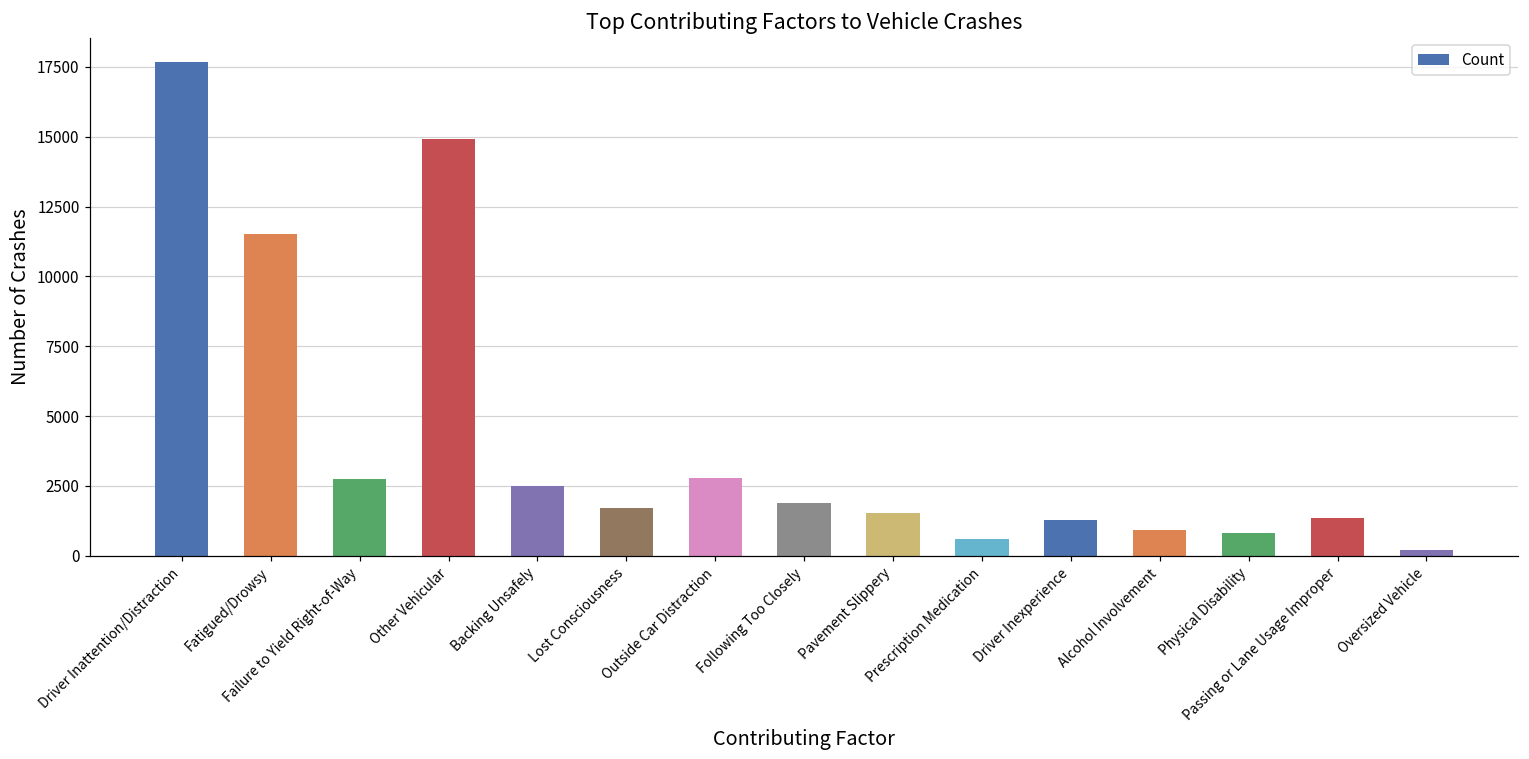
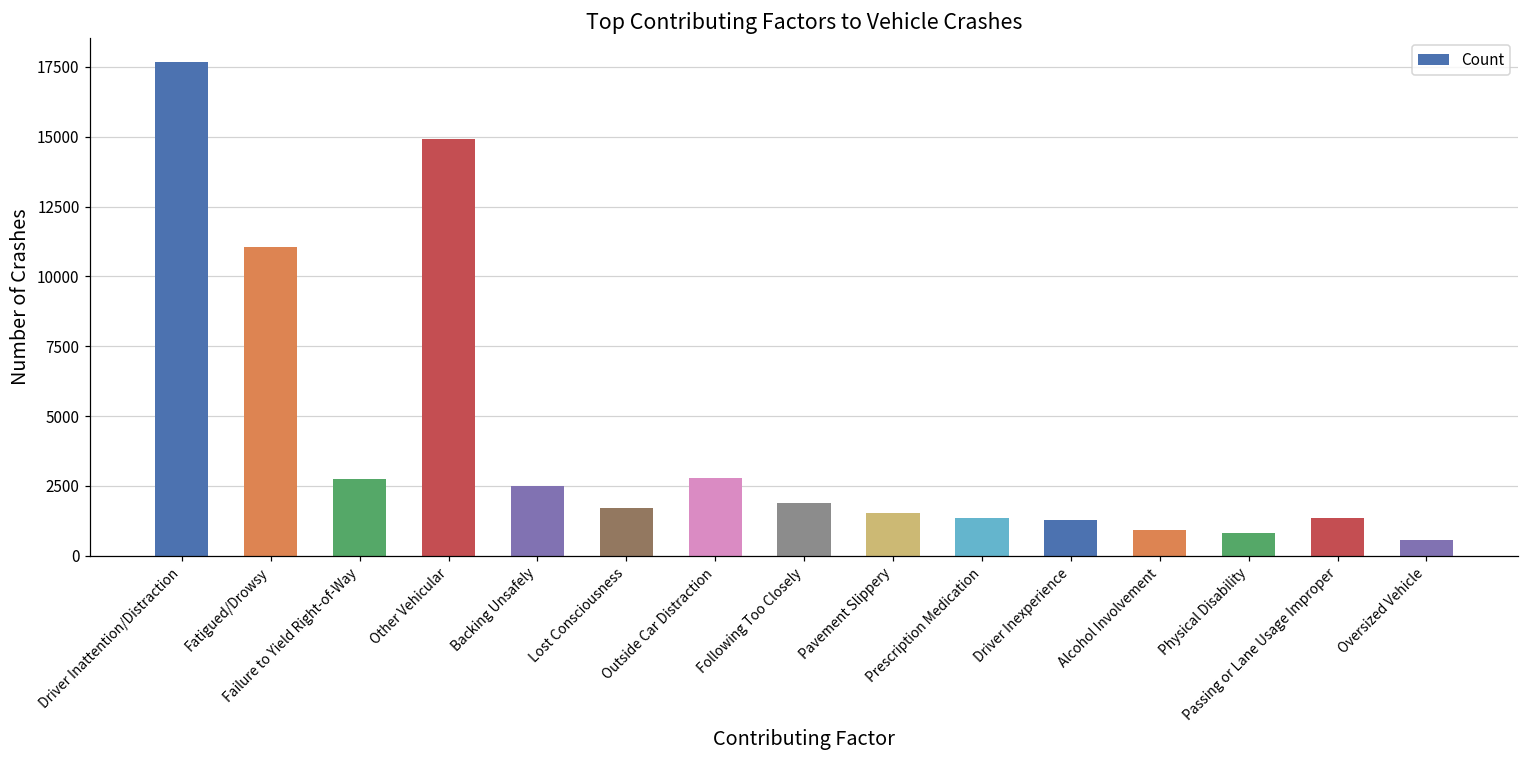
Fatigued/Drowsy: 11500 -> 11100
Prescription Medication: 600 -> 1400
Oversized Vehicle: 200 -> 600
